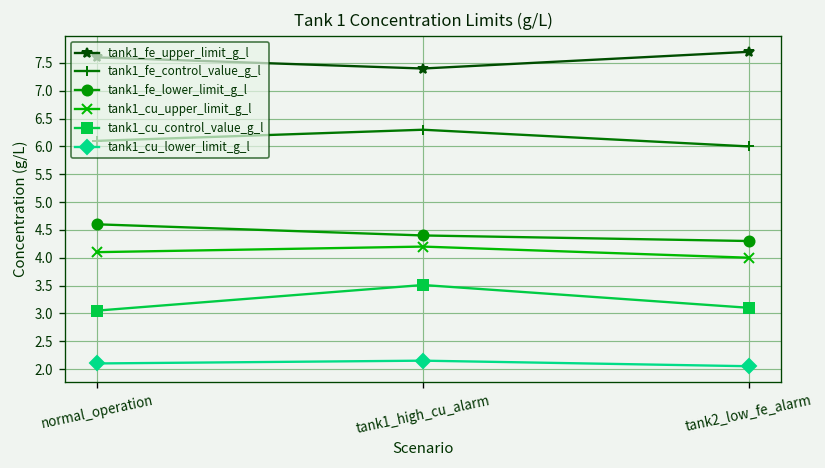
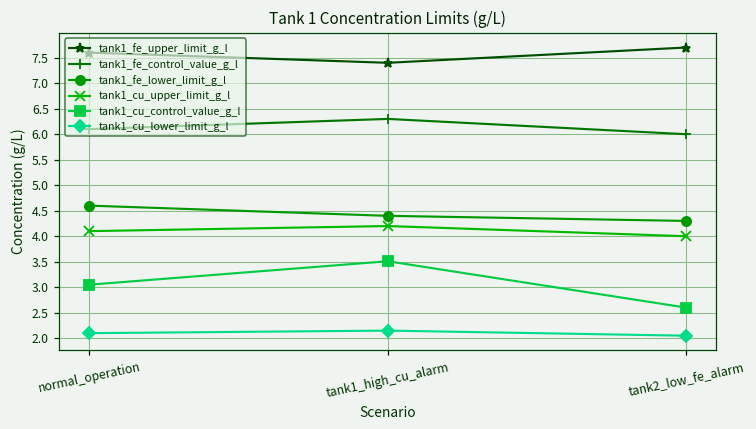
tank1_cu_control_value_g_l, tank2_low_fe_alarm: 3.1 -> 2.6
